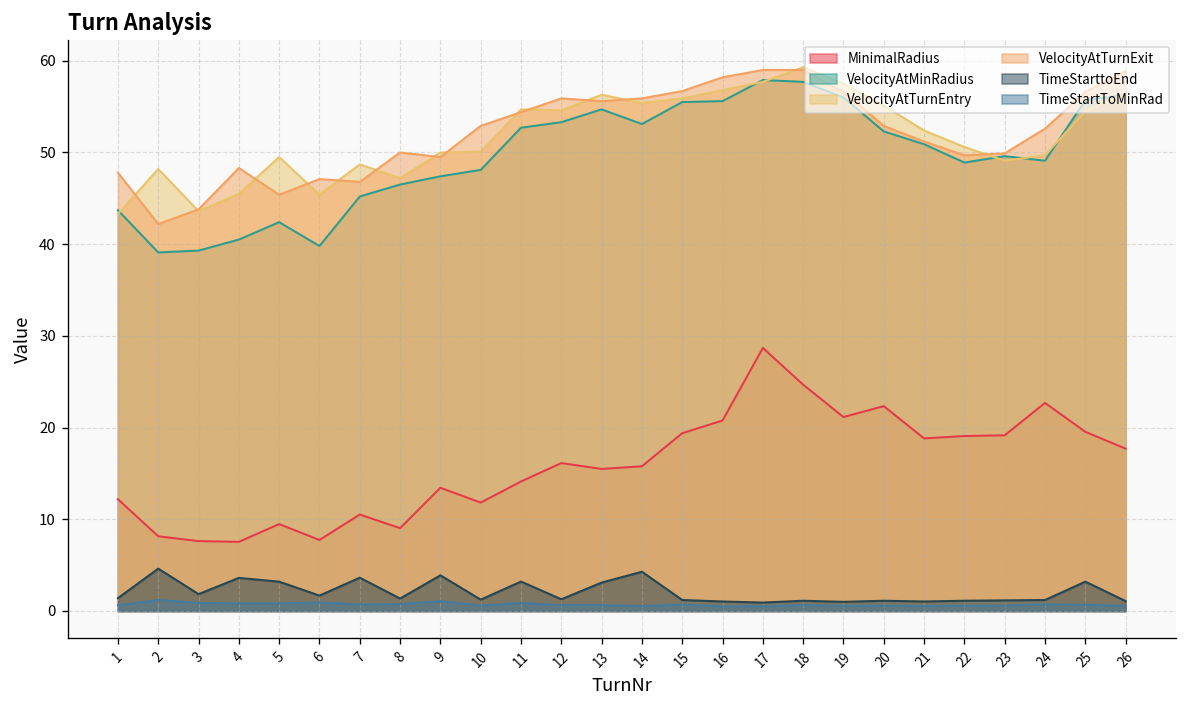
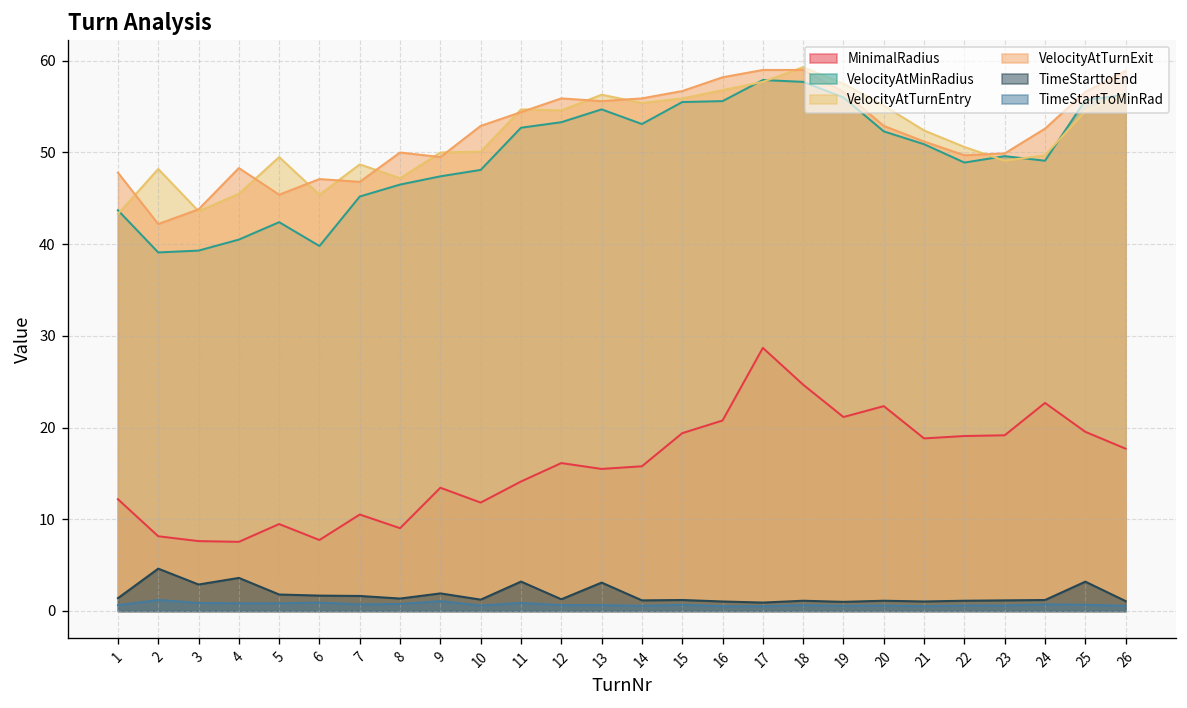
TimeStarttoEnd, 3: 2 -> 3
TimeStarttoEnd, 5: 3 -> 2
TimeStarttoEnd, 7: 4 -> 2
TimeStarttoEnd, 9: 4 -> 2
TimeStarttoEnd, 14: 4 -> 1
